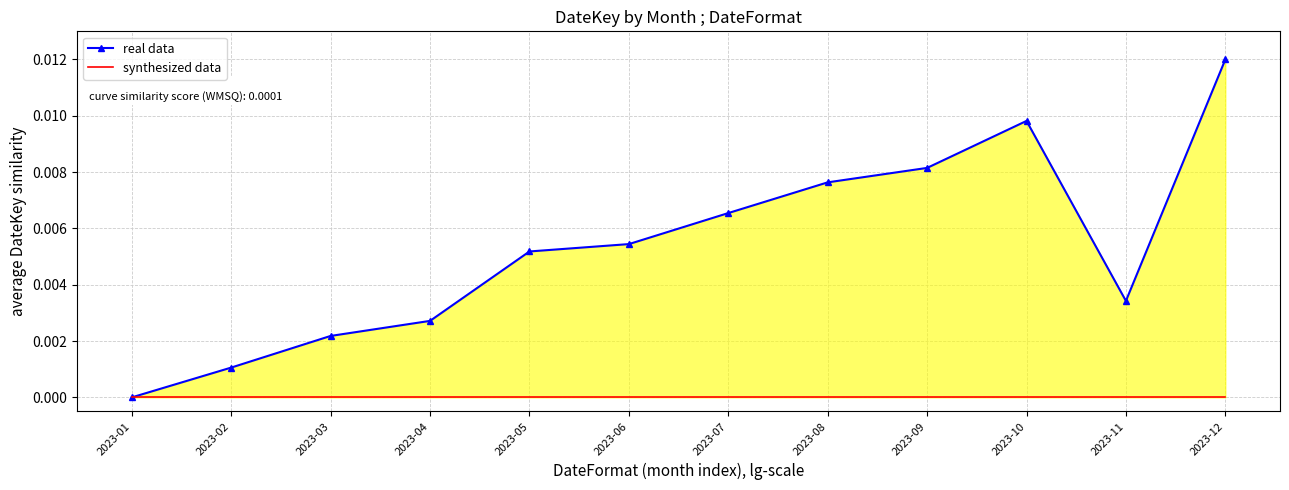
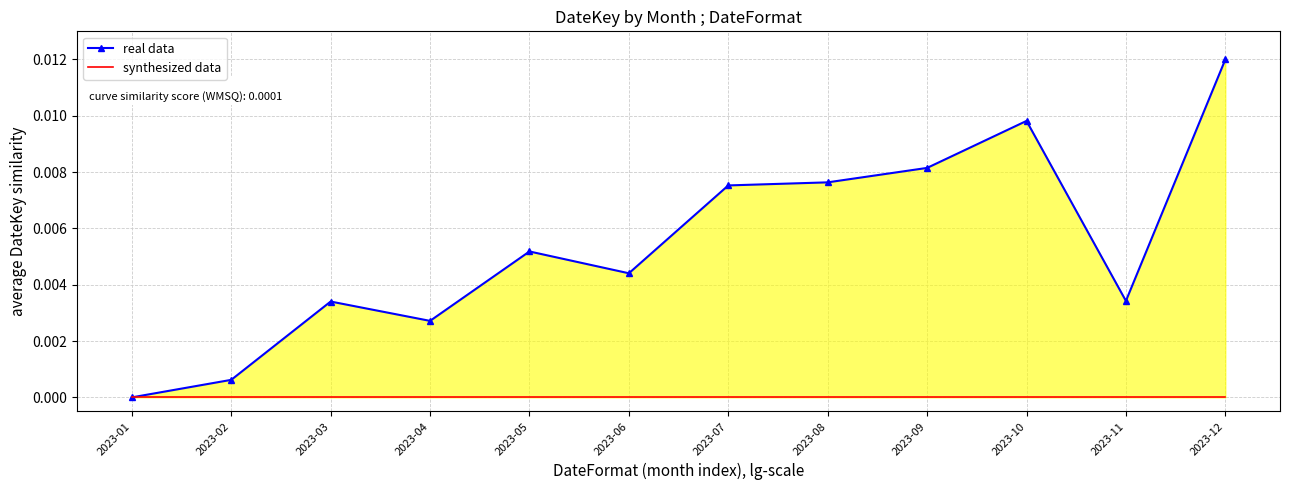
real data, 2023-02: 0.0011 -> 0.0006
real data, 2023-03: 0.0022 -> 0.0034
real data, 2023-06: 0.0054 -> 0.0044
real data, 2023-07: 0.0065 -> 0.0075
